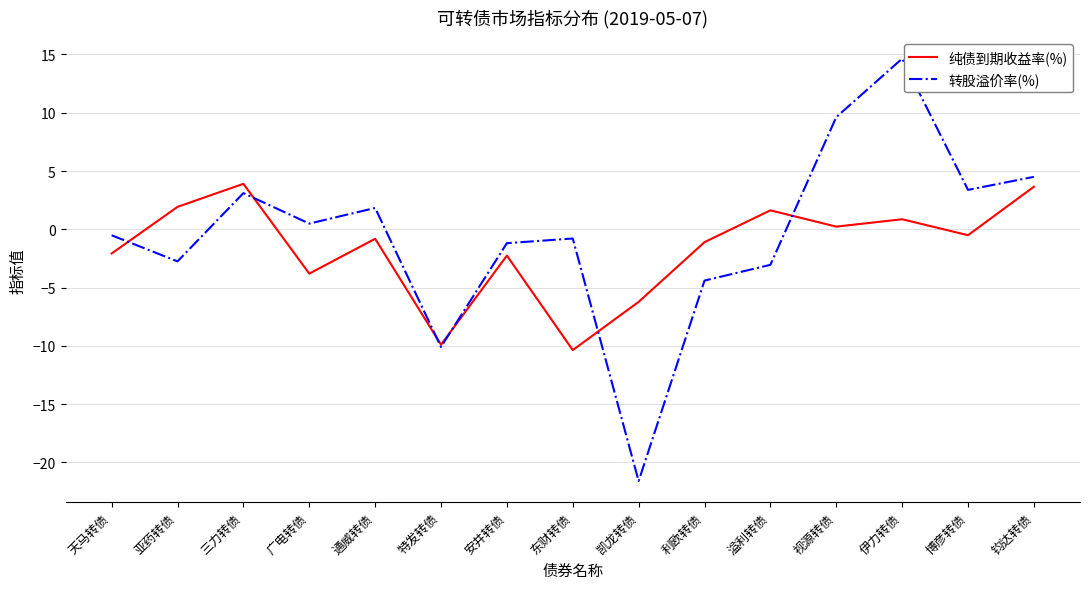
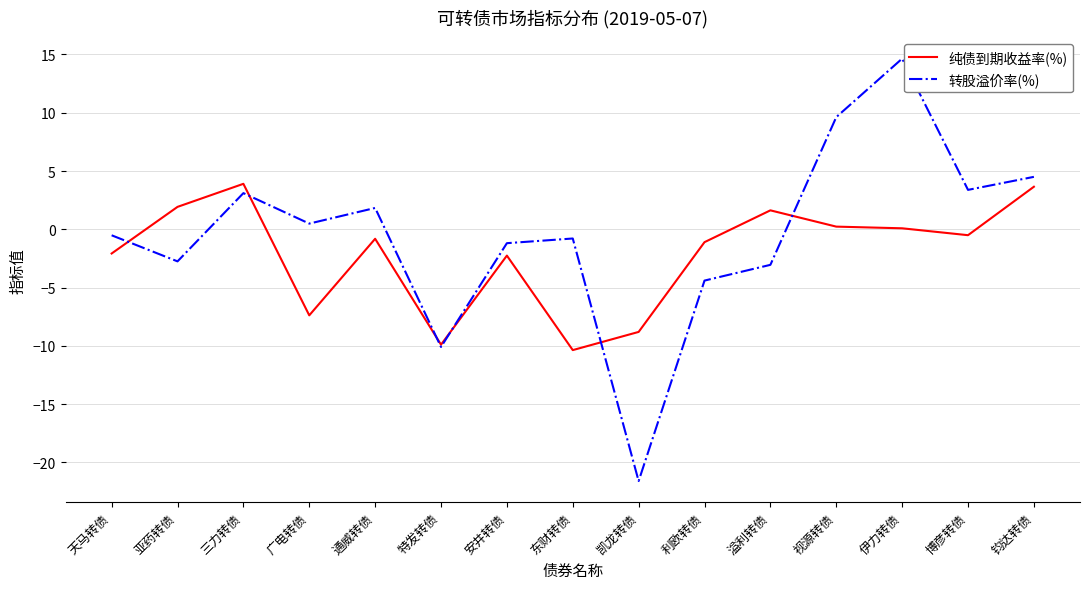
纯债到期收益率(%), 广电转债: -3.8 -> -7.4
纯债到期收益率(%), 凯龙转债: -6.2 -> -8.8
纯债到期收益率(%), 伊力转债: 0.9 -> 0.1
